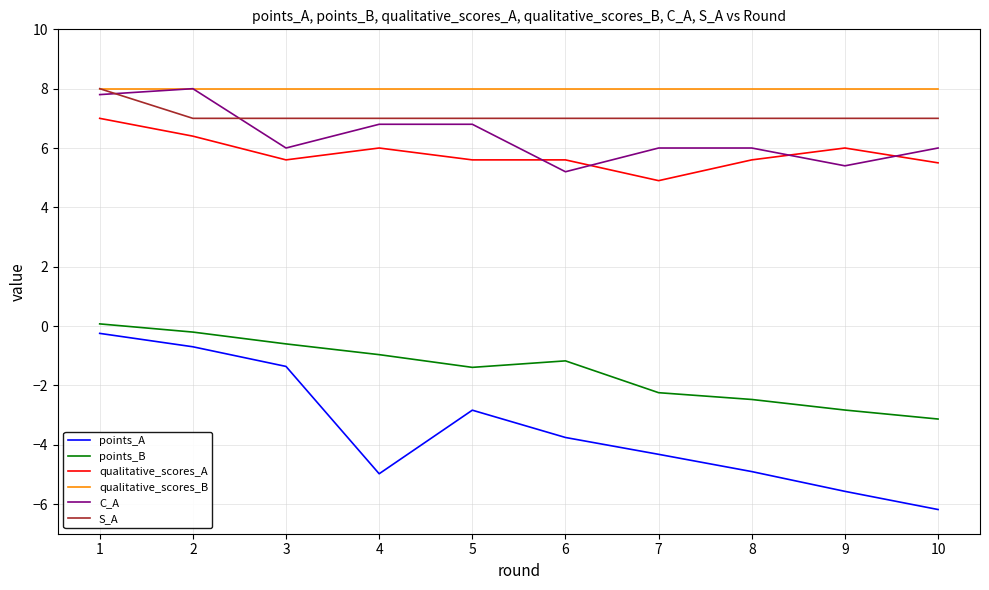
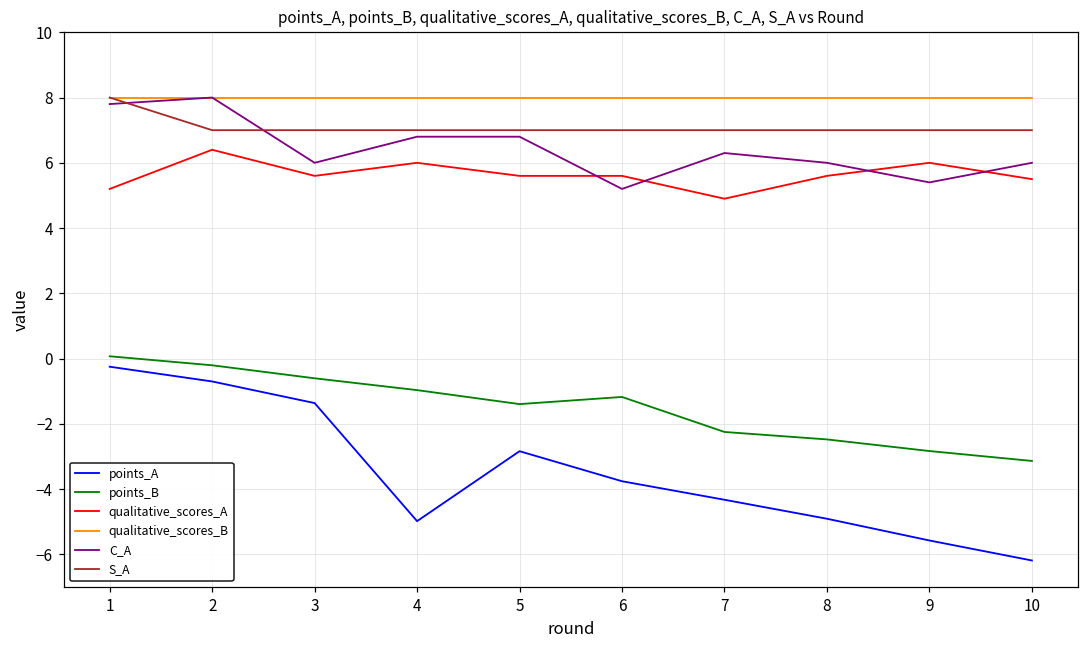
qualitative_scores_A, 1: 7.0 -> 5.2
C_A, 7: 6.0 -> 6.3
